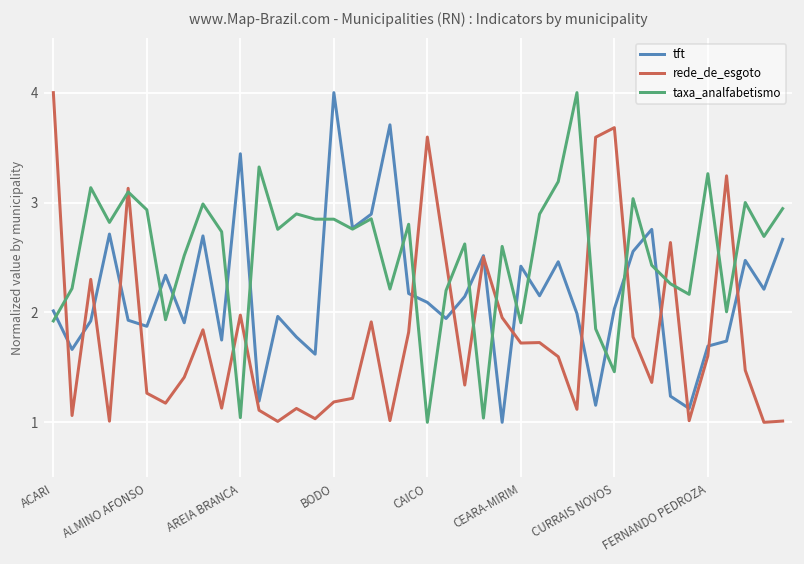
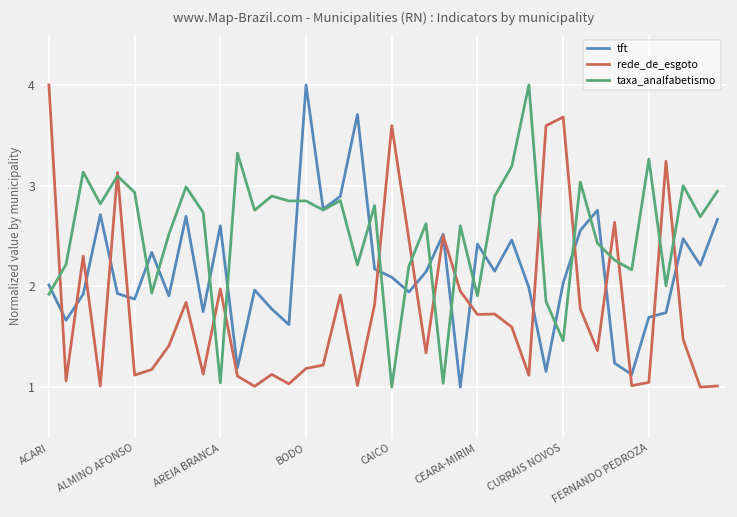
rede_de_esgoto, ALMINO AFONSO: 1.3 -> 1.1
tft, AREIA BRANCA: 3.4 -> 2.6
rede_de_esgoto, FERNANDO PEDROZA: 1.6 -> 1.0
